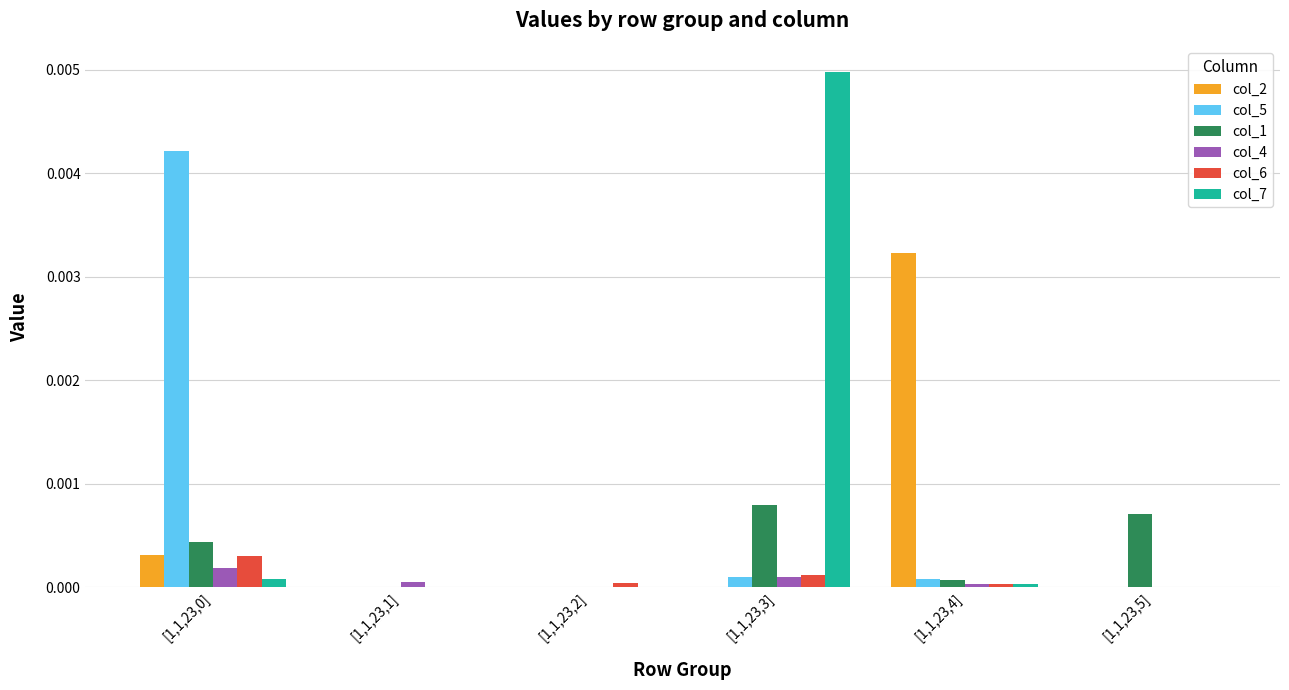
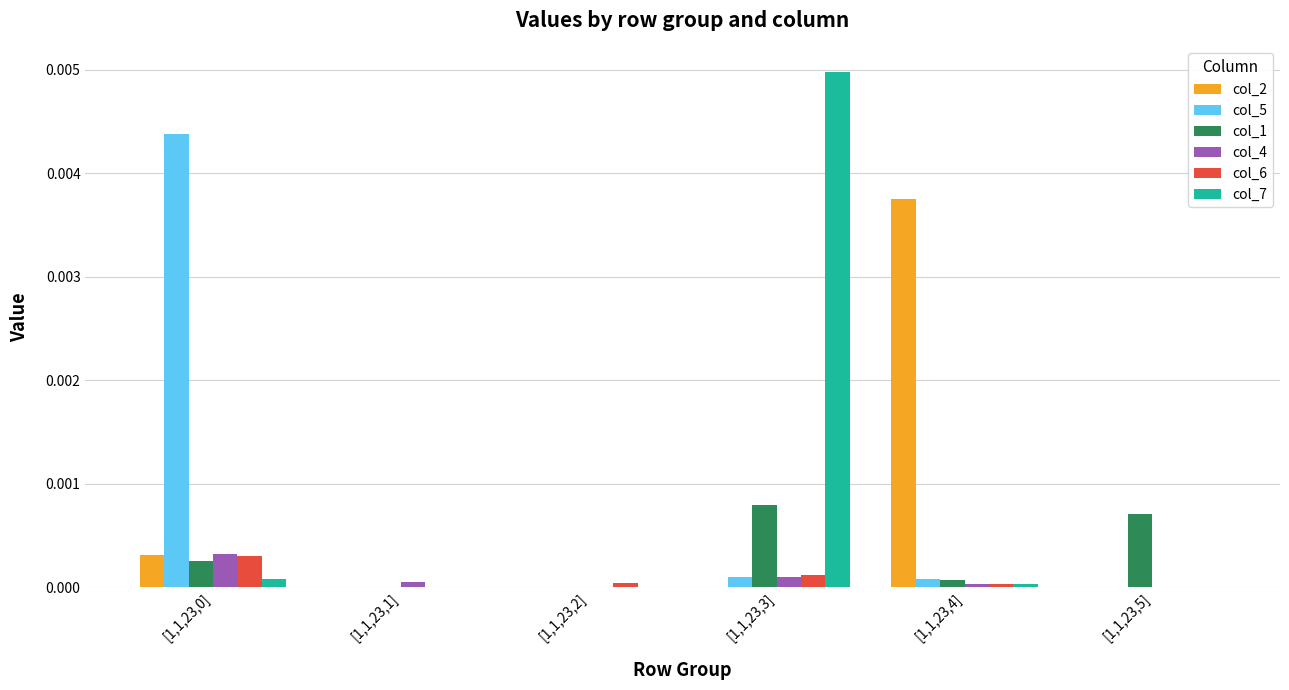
col_5, [1,1,23,0]: 0.00421 -> 0.00438
col_1, [1,1,23,0]: 0.00043 -> 0.00026
col_4, [1,1,23,0]: 0.00019 -> 0.00032
col_2, [1,1,23,4]: 0.00323 -> 0.00375
